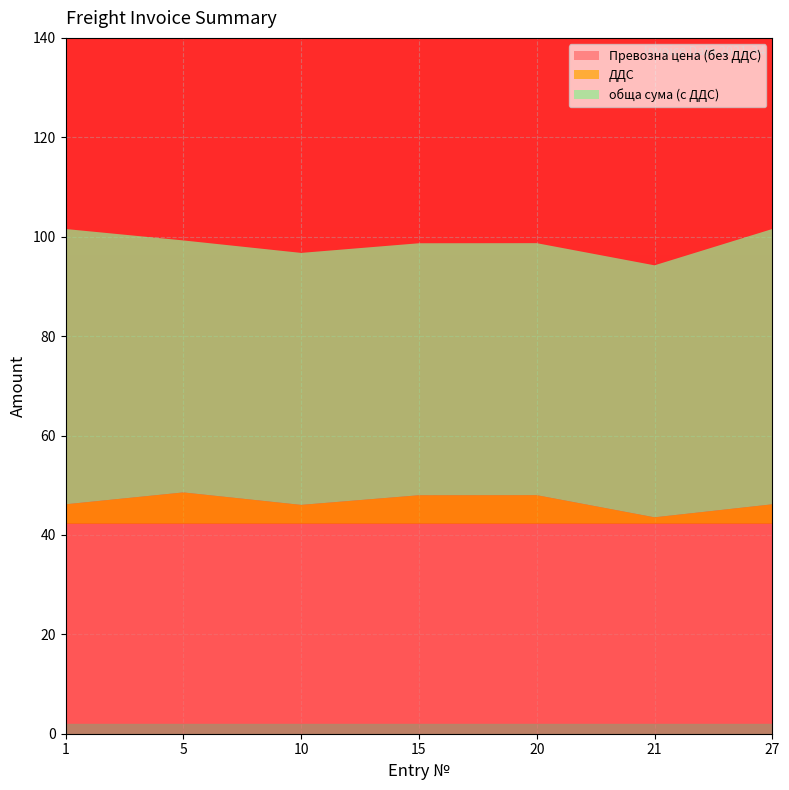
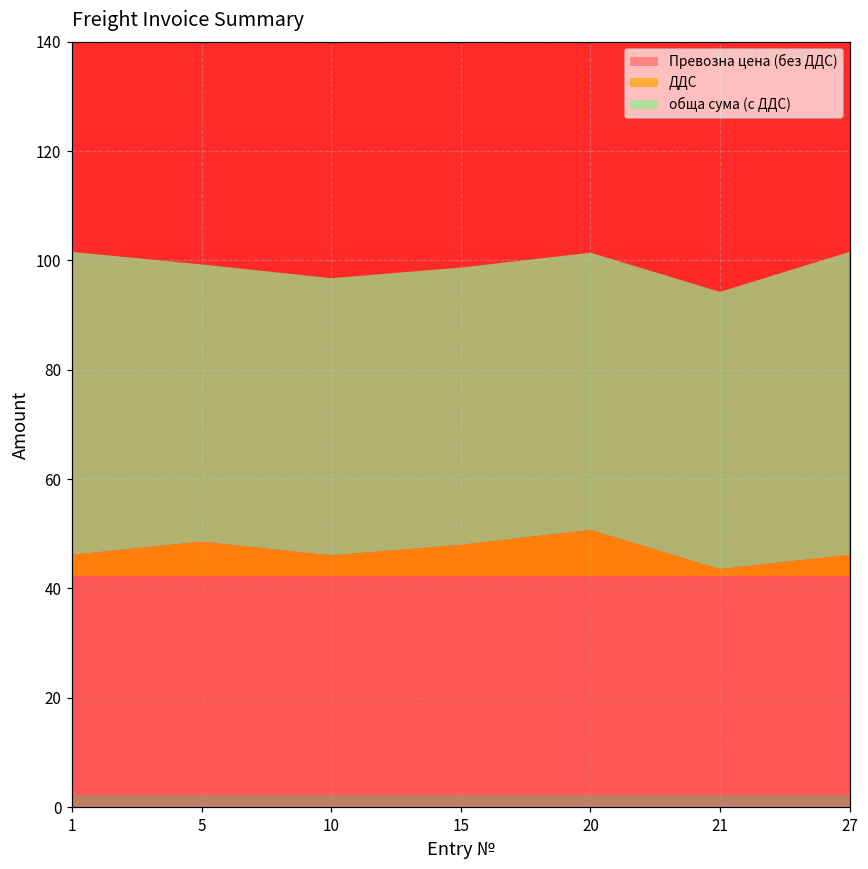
ДДС, 20: 6 -> 8
